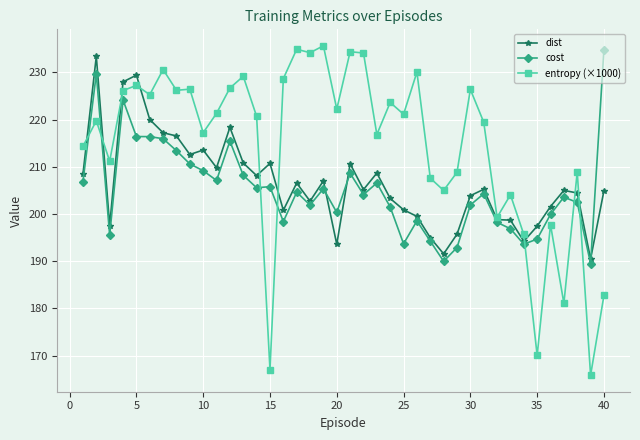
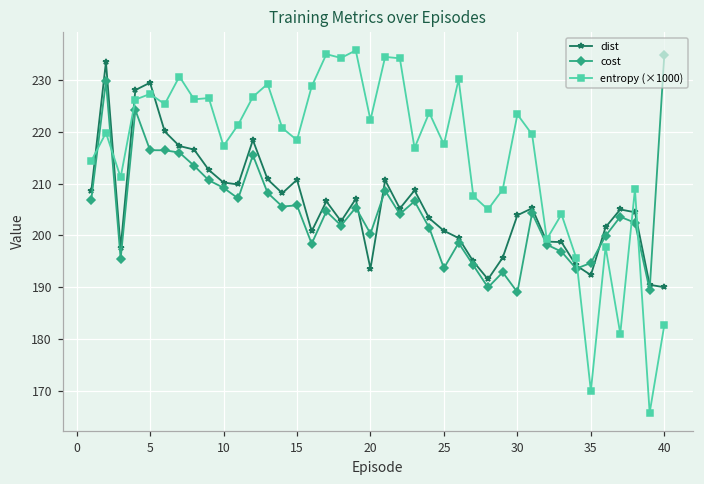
dist, 10: 214 -> 210
entropy (×1000), 15: 167 -> 218
entropy (×1000), 25: 221 -> 218
cost, 30: 202 -> 189
entropy (×1000), 30: 226 -> 223
dist, 35: 197 -> 192
dist, 40: 205 -> 190
